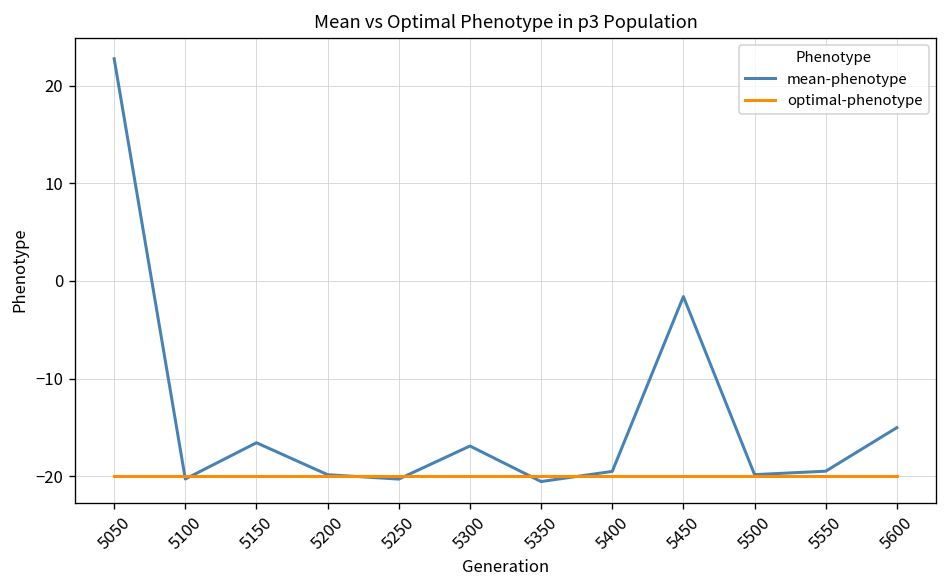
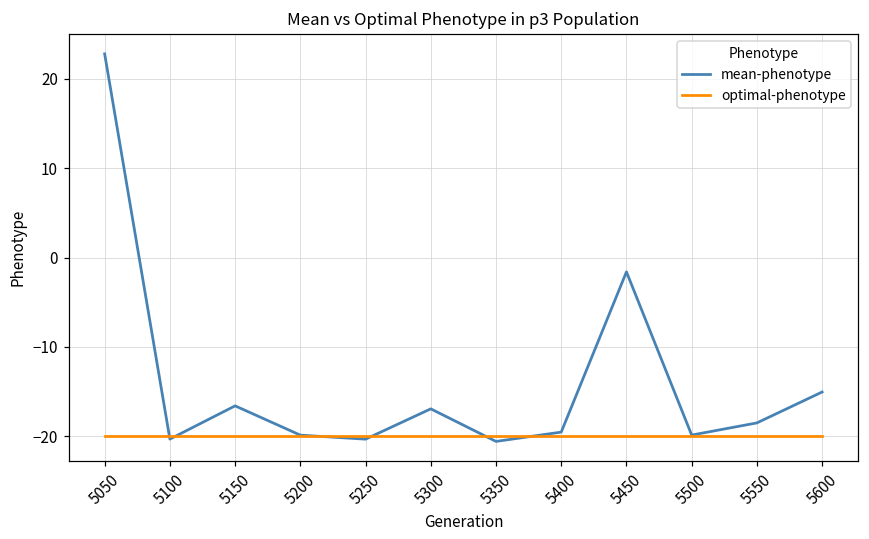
mean-phenotype, 5550: -19 -> -18
